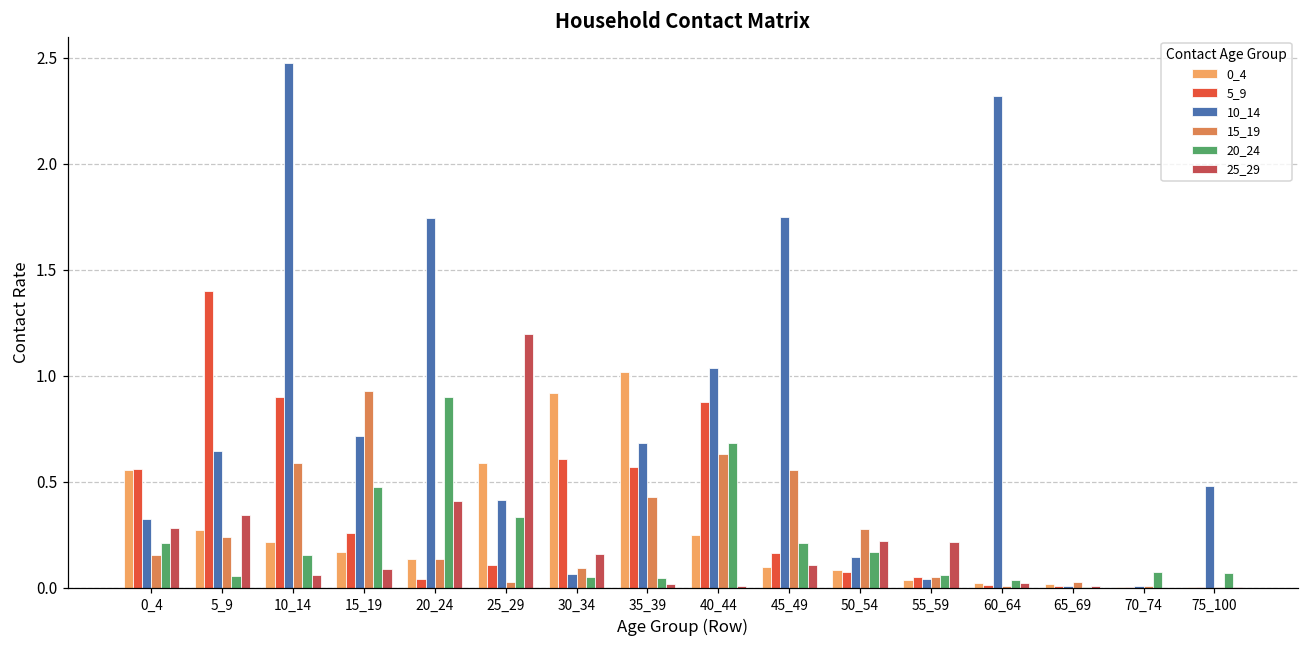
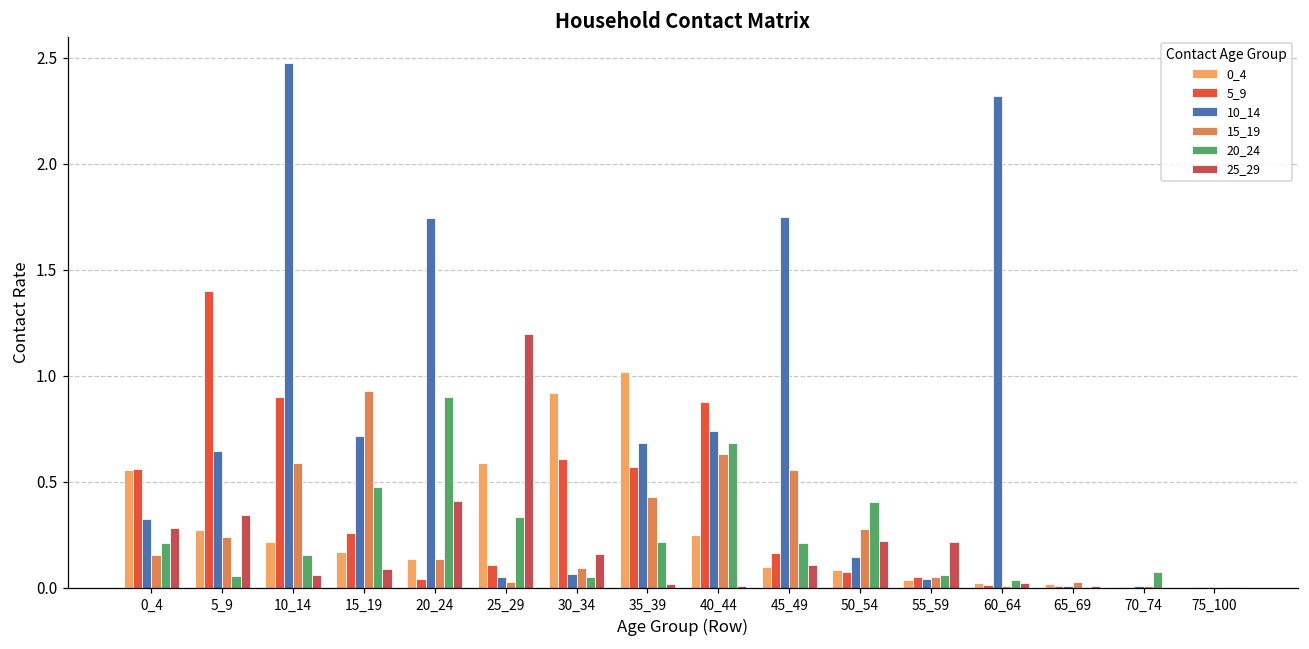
10_14, 25_29: 0.42 -> 0.05
20_24, 35_39: 0.05 -> 0.22
10_14, 40_44: 1.04 -> 0.74
20_24, 50_54: 0.17 -> 0.41
10_14, 75_100: 0.48 -> 0.00
20_24, 75_100: 0.07 -> 0.00
